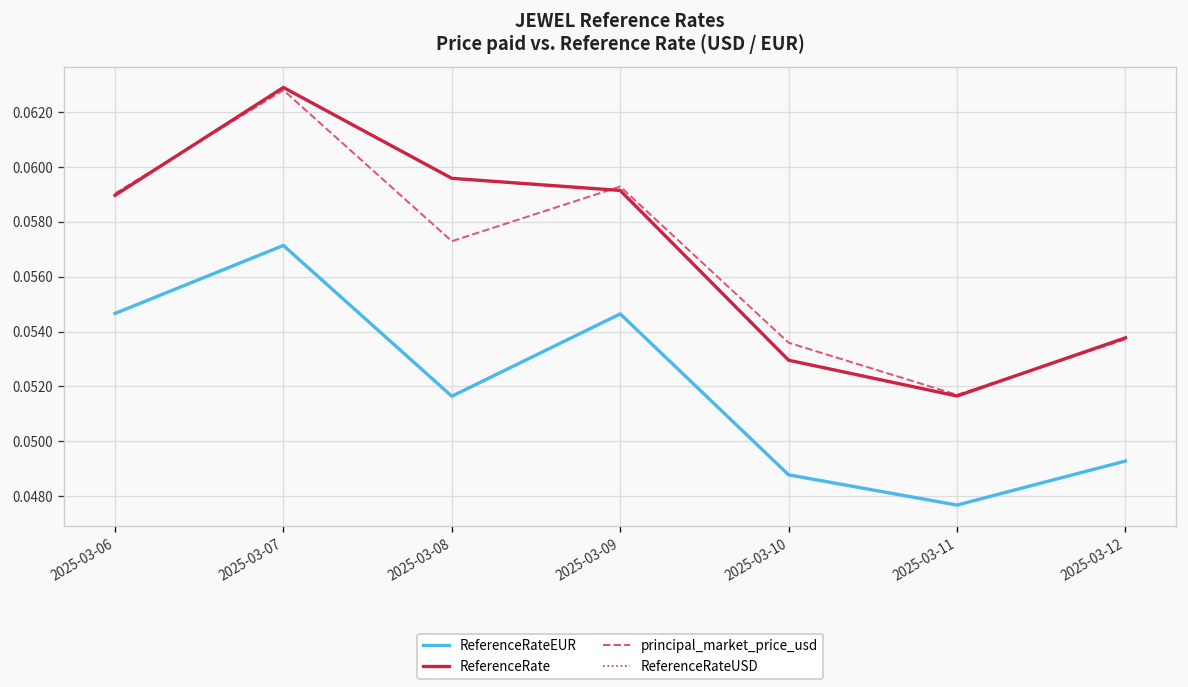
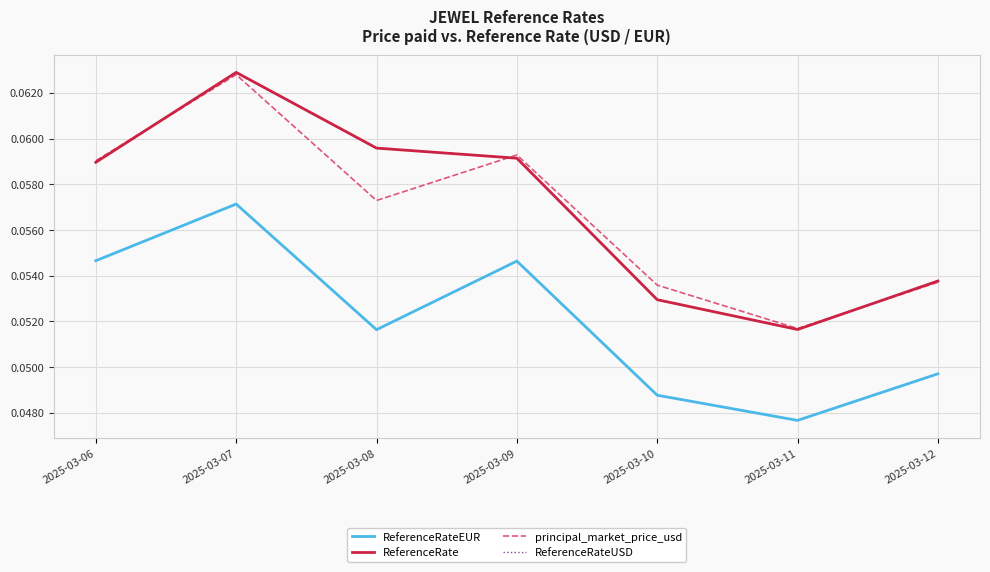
ReferenceRateEUR, 2025-03-12: 0.0493 -> 0.0497
